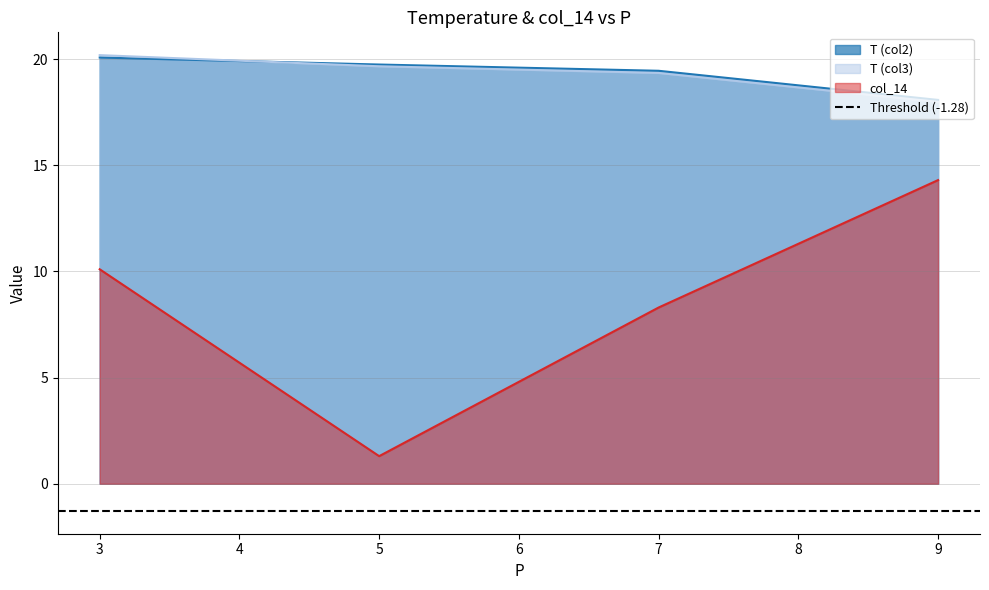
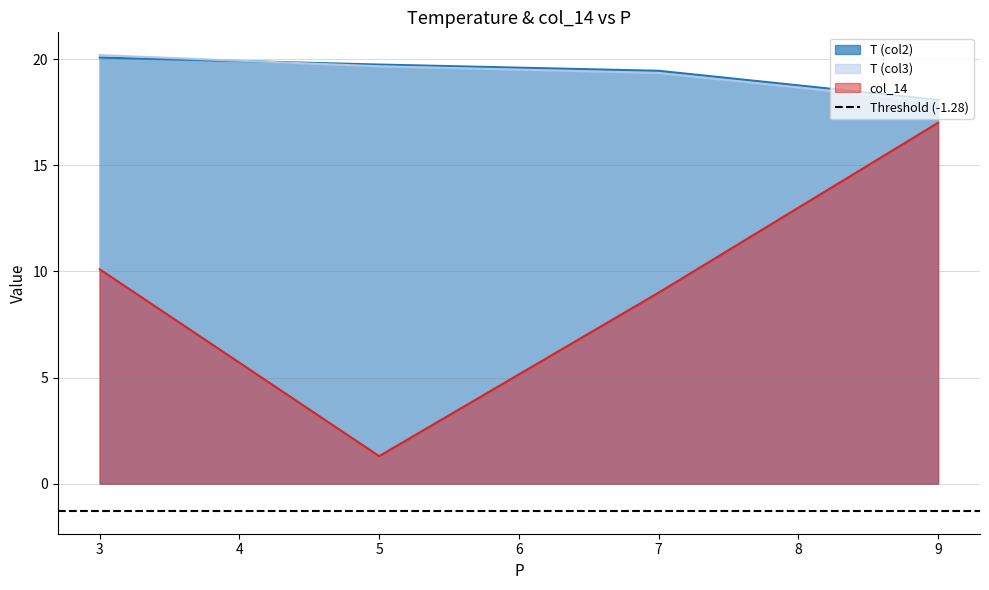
col_14, 7: 8.3 -> 9.0
col_14, 9: 14.3 -> 17.0
